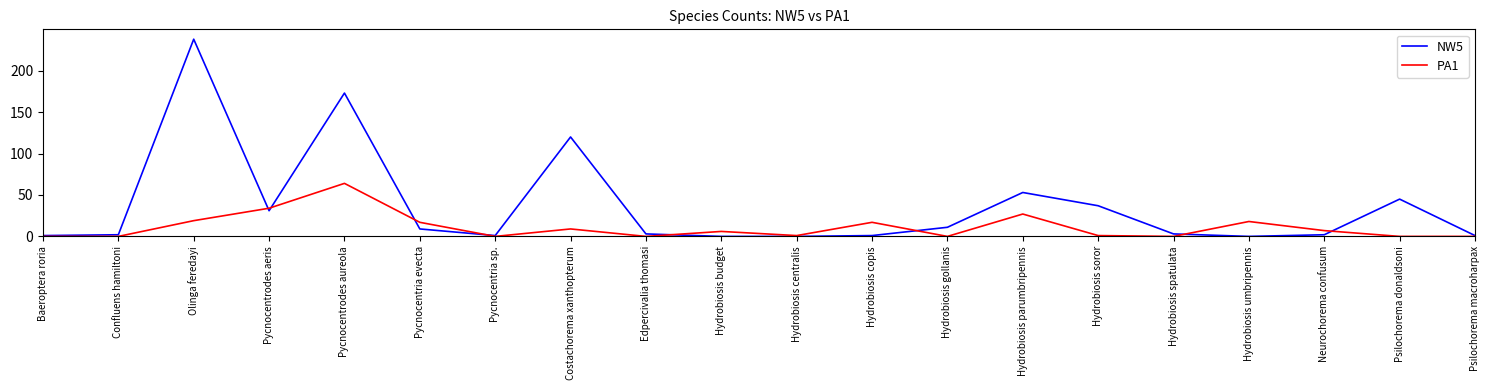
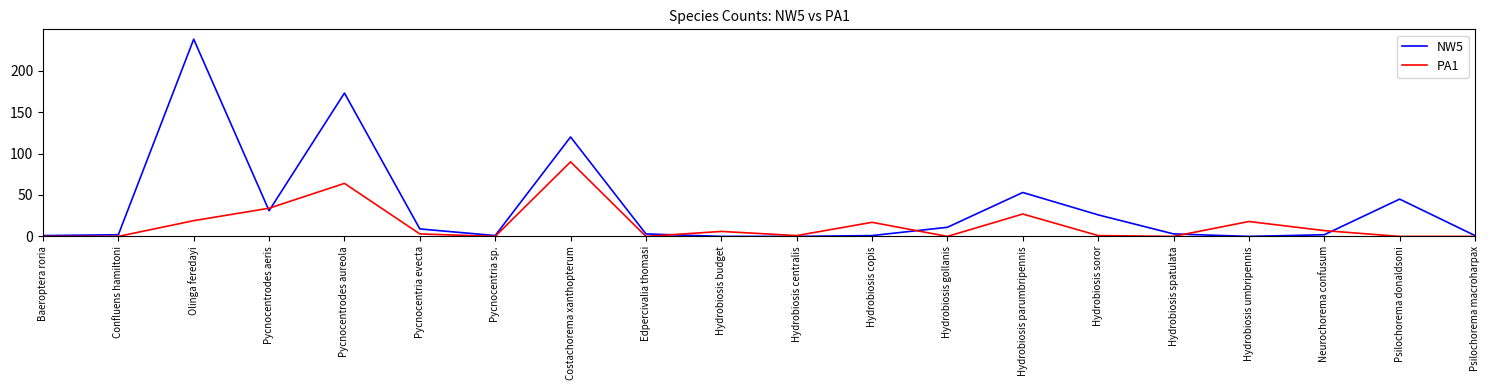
PA1, Pycnocentria evecta: 20 -> 0
PA1, Costachorema xanthopterum: 10 -> 90
NW5, Hydrobiosis soror: 40 -> 30
